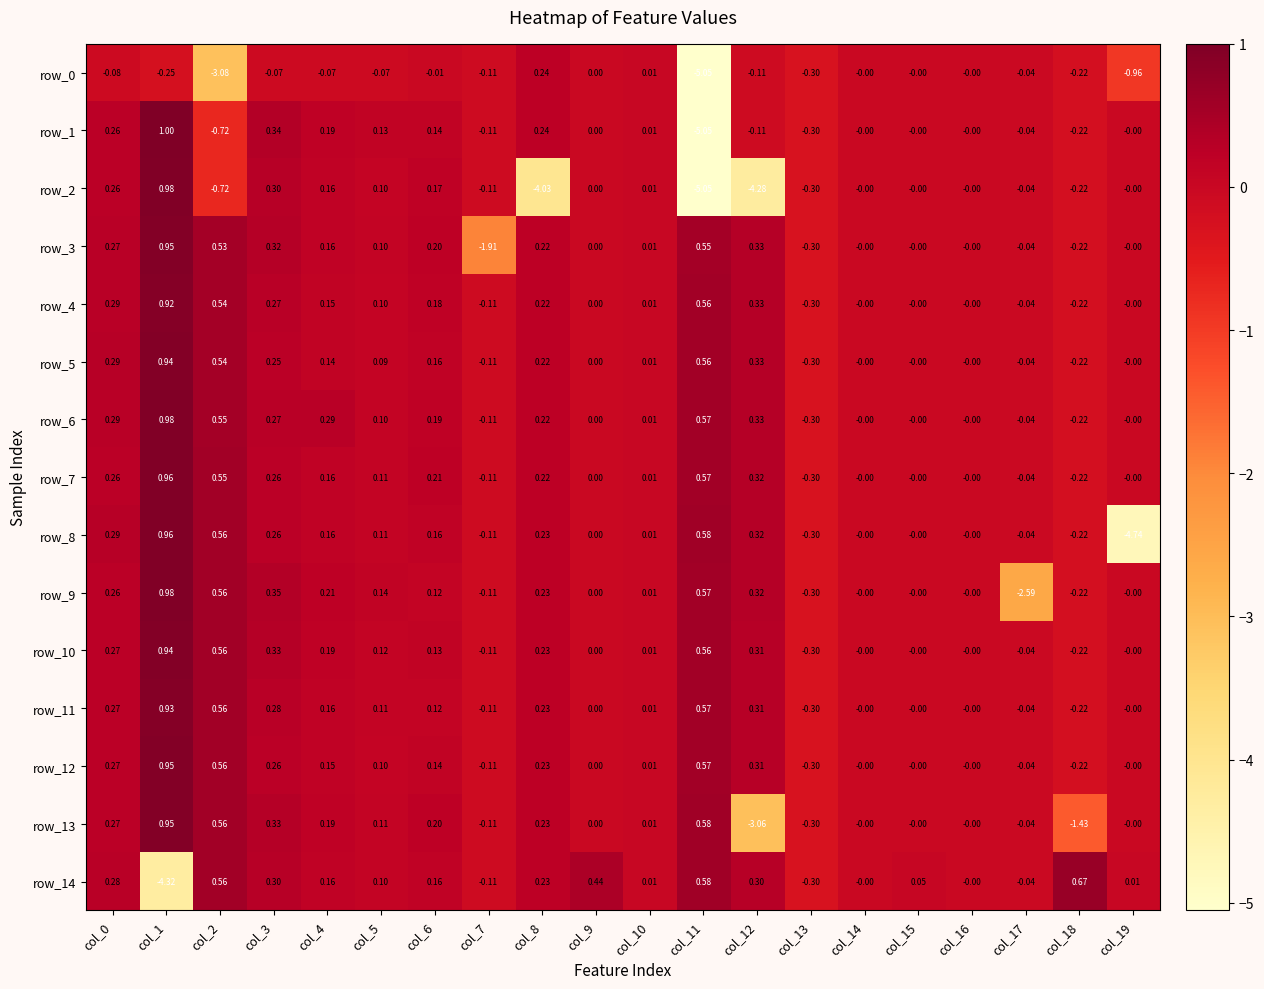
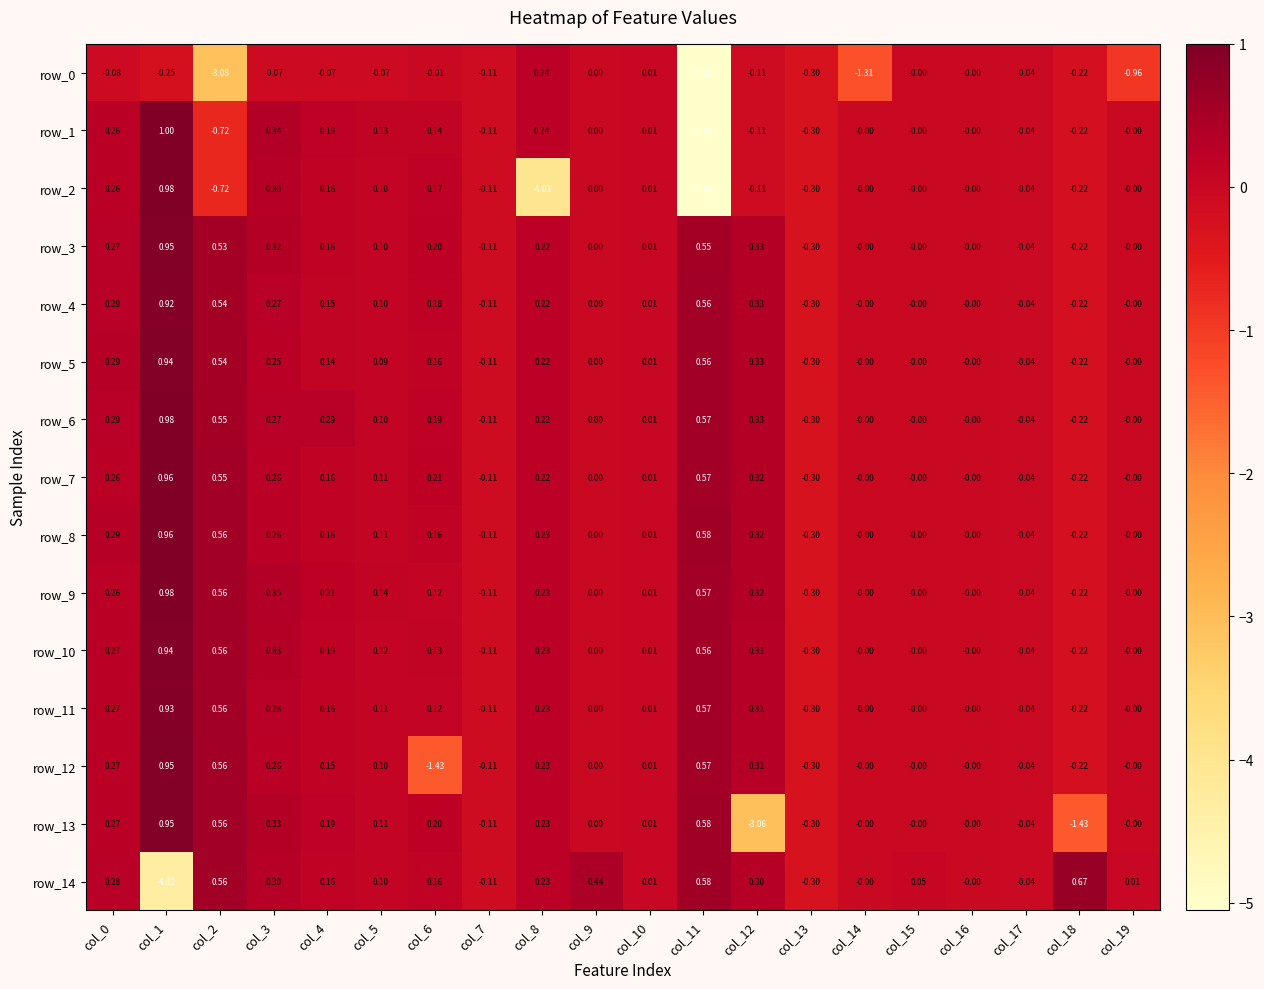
row_0, col_14: -0.00 -> -1.31
row_2, col_12: -4.28 -> -0.11
row_3, col_7: -1.91 -> -0.11
row_8, col_19: -4.74 -> -0.00
row_9, col_17: -2.59 -> -0.04
row_12, col_6: 0.14 -> -1.43
